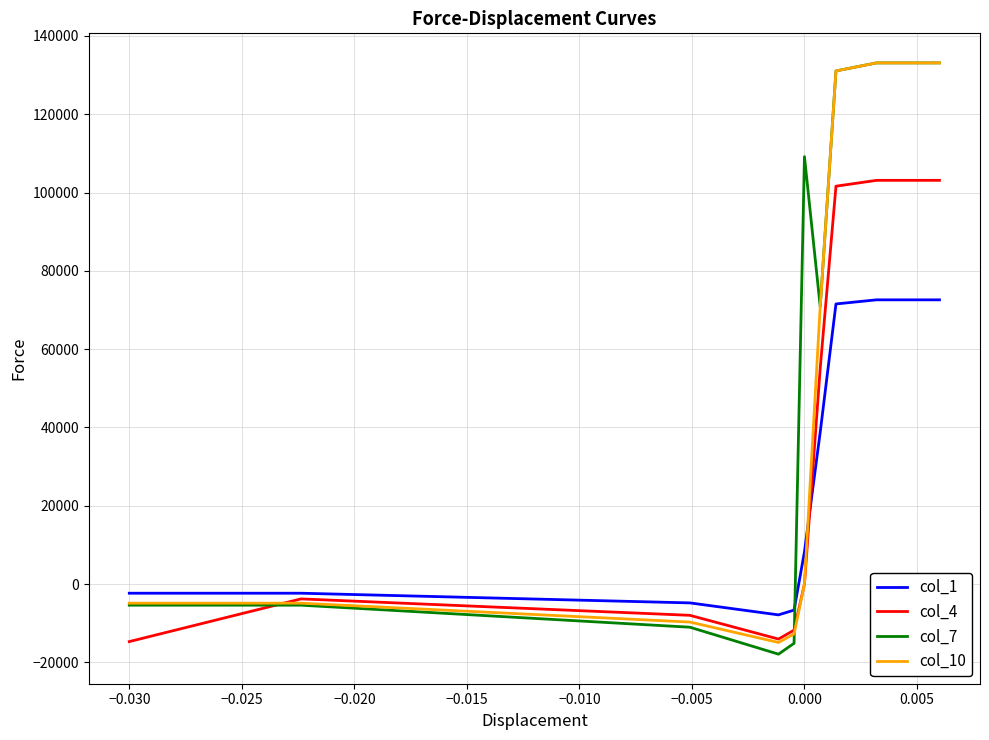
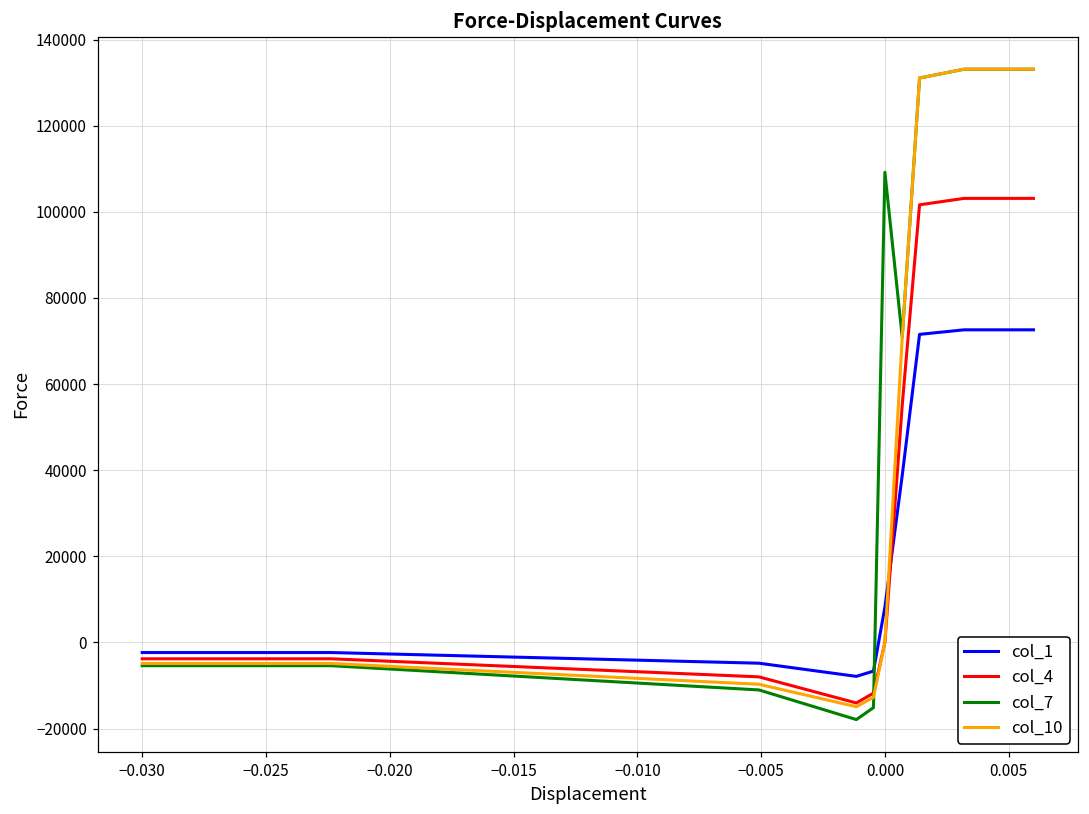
col_4, −0.030: -15000 -> -4000
